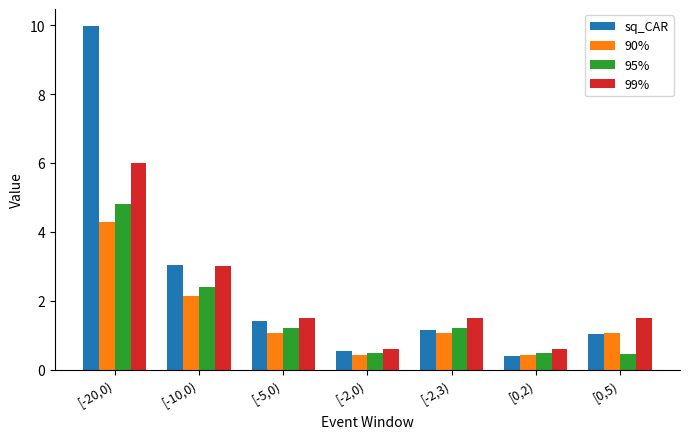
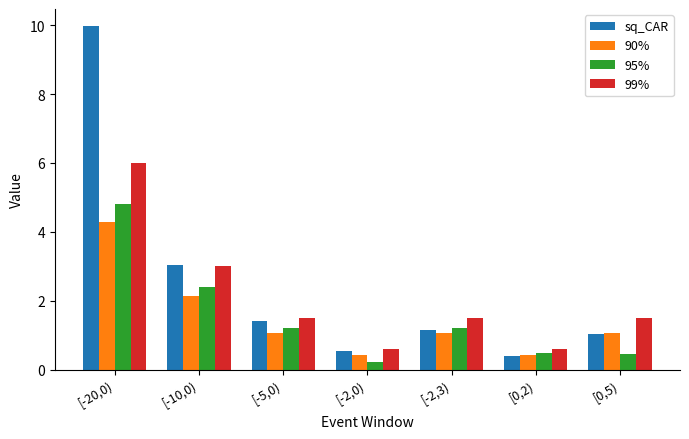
95%, [-2,0): 0.5 -> 0.2
